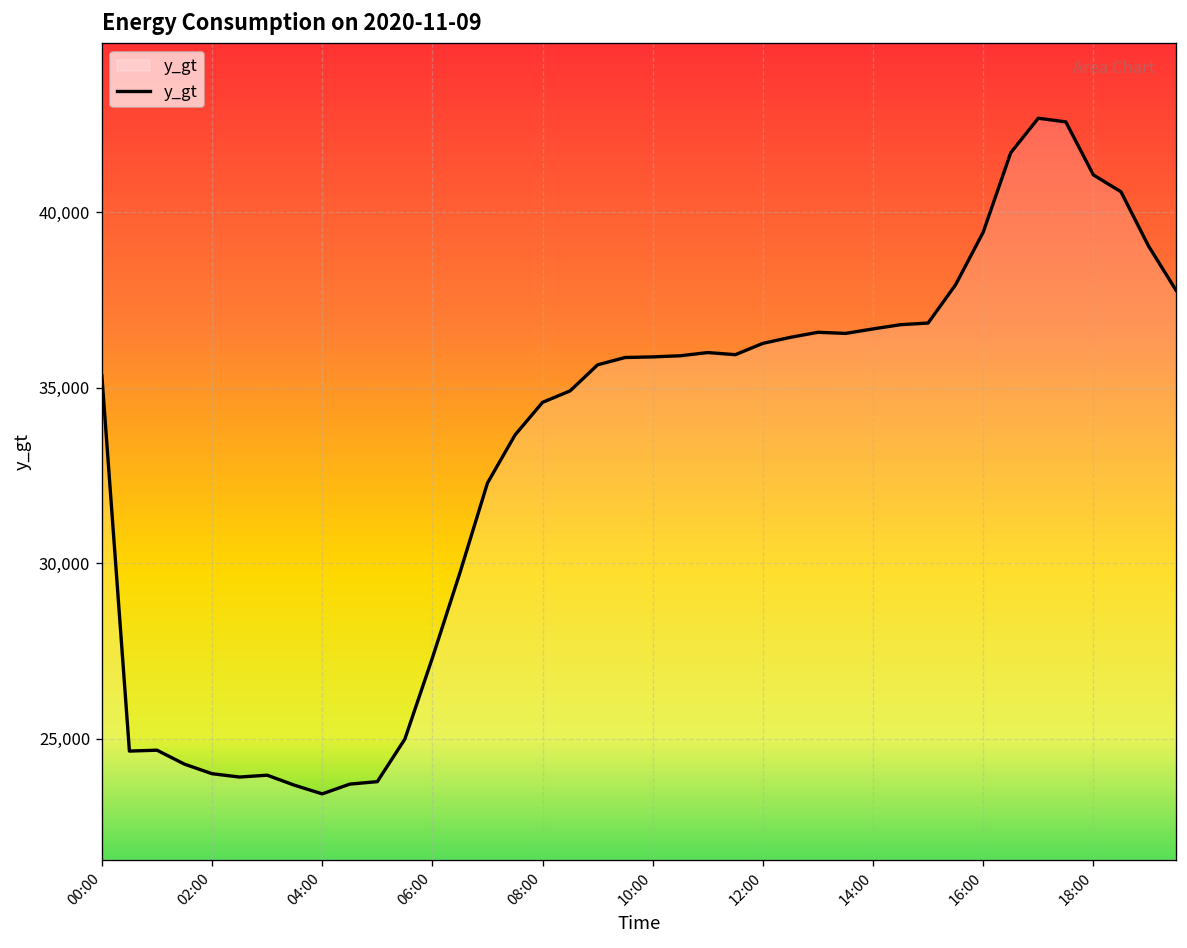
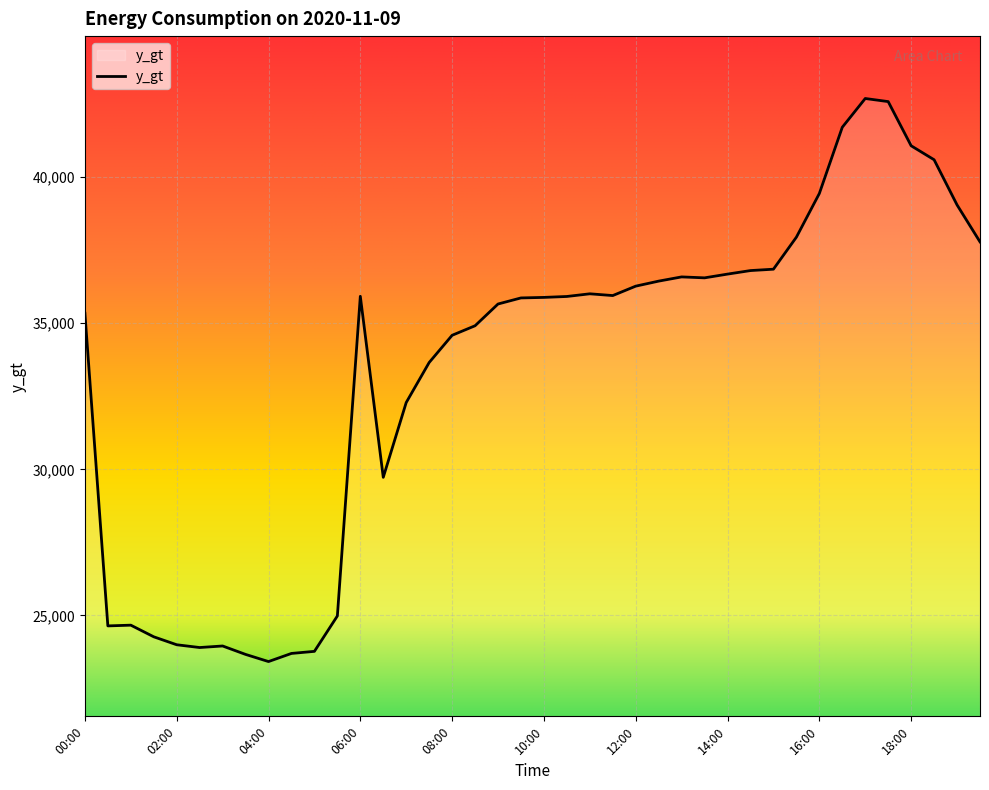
06:00: 27,300 -> 35,900
